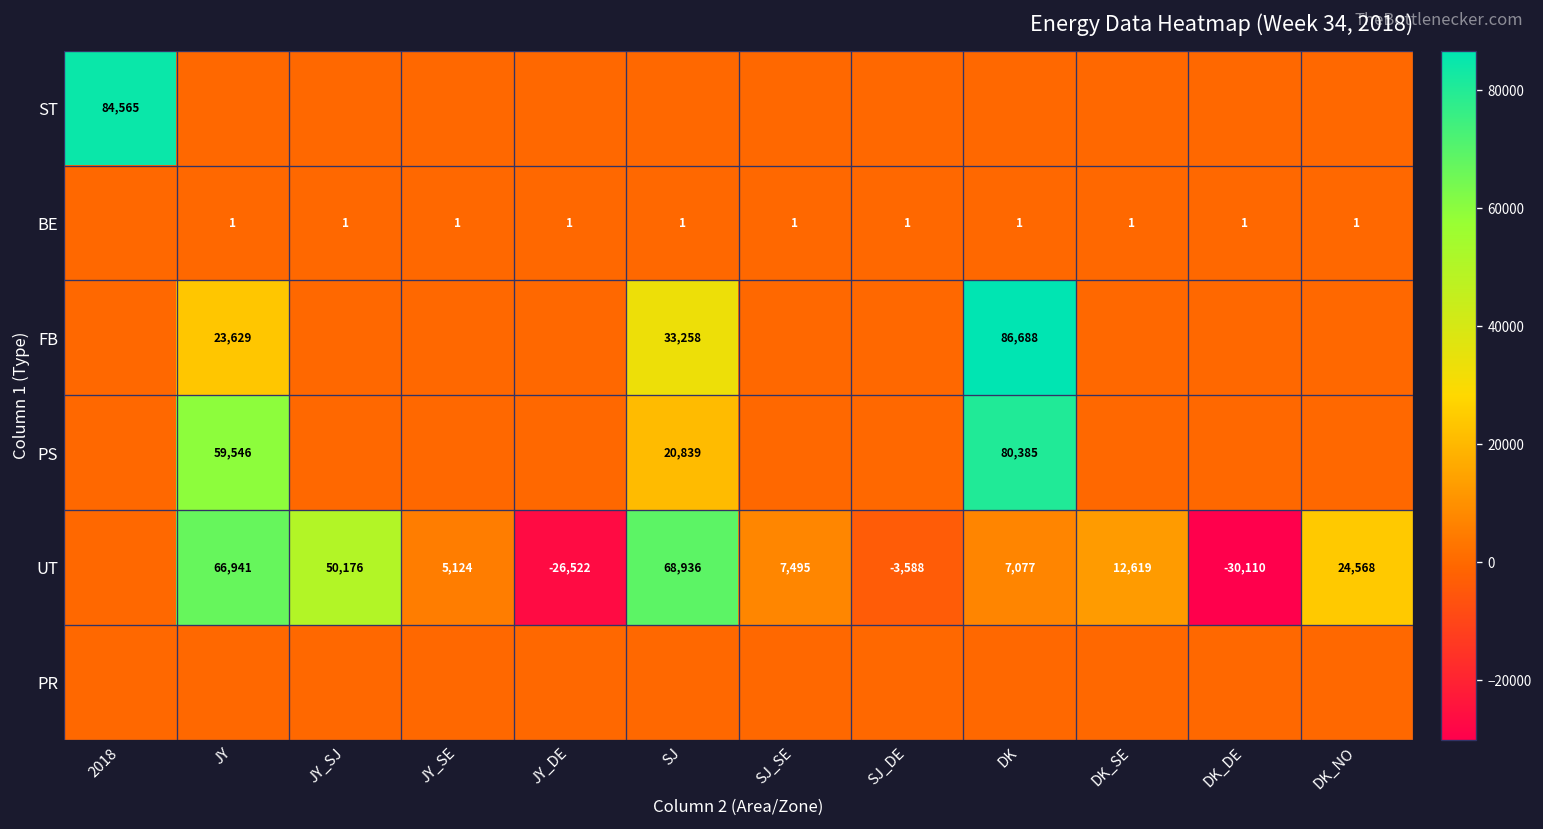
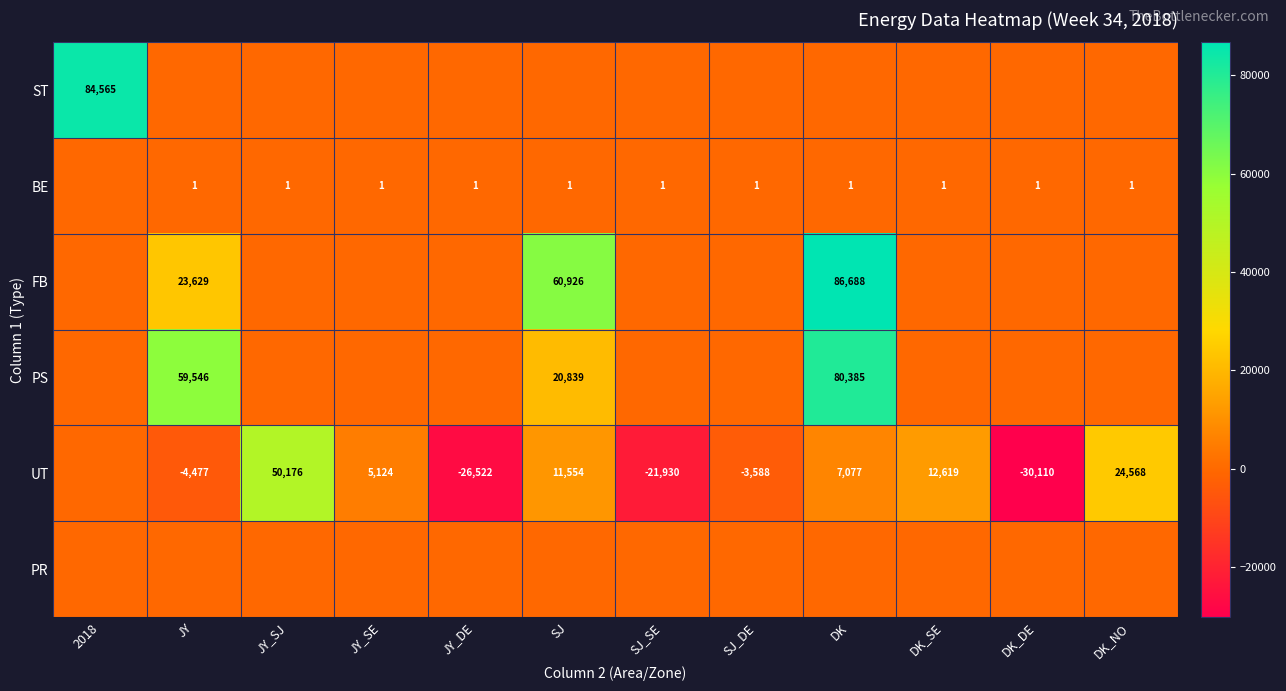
FB, SJ: 33,258 -> 60,926
UT, JY: 66,941 -> -4,477
UT, SJ: 68,936 -> 11,554
UT, SJ_SE: 7,495 -> -21,930
